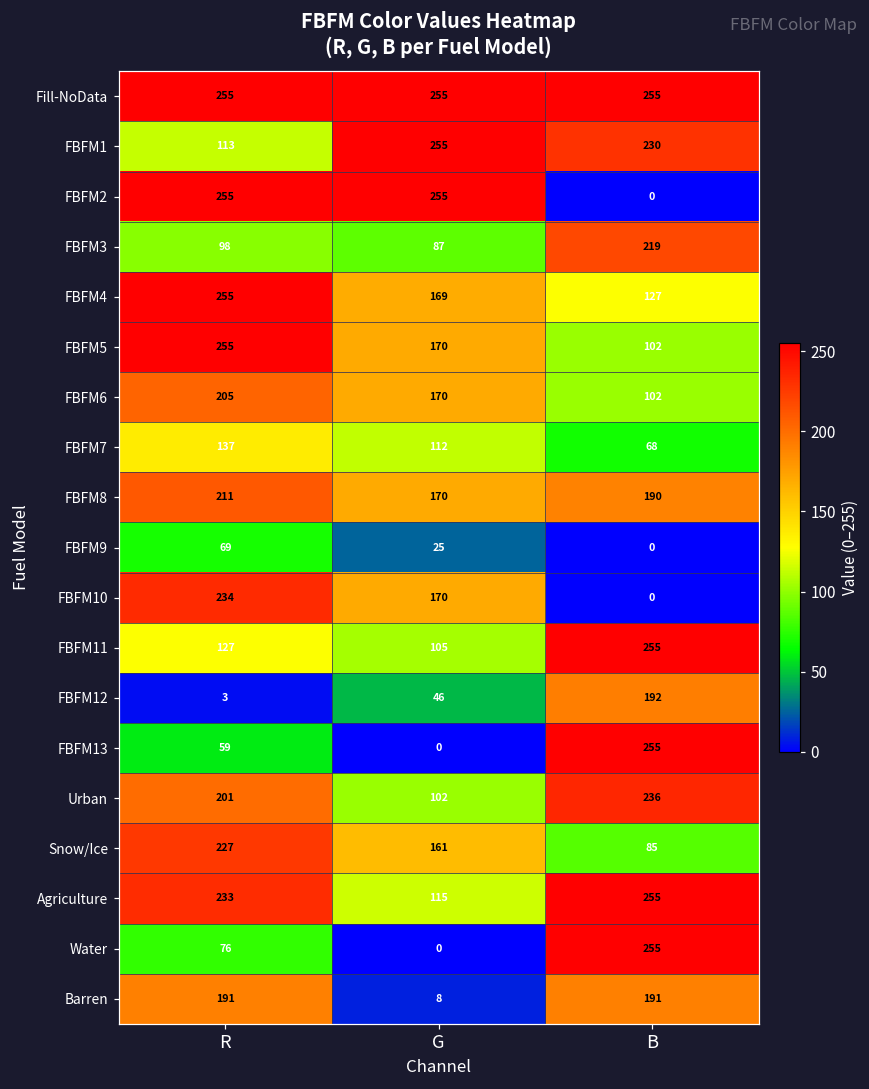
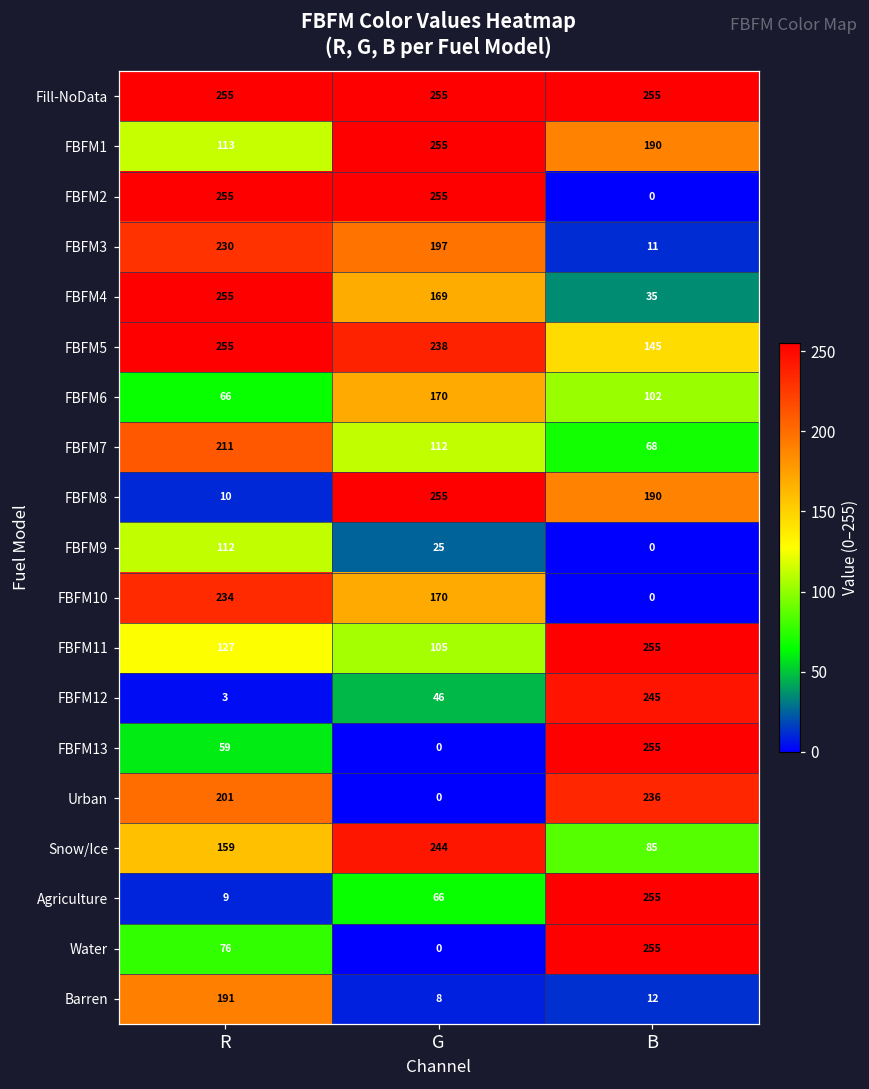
FBFM1, B: 230 -> 190
FBFM3, R: 98 -> 230
FBFM3, G: 87 -> 197
FBFM3, B: 219 -> 11
FBFM4, B: 127 -> 35
FBFM5, G: 170 -> 238
FBFM5, B: 102 -> 145
FBFM6, R: 205 -> 66
FBFM7, R: 137 -> 211
FBFM8, R: 211 -> 10
FBFM8, G: 170 -> 255
FBFM9, R: 69 -> 112
FBFM12, B: 192 -> 245
Urban, G: 102 -> 0
Snow/Ice, R: 227 -> 159
Snow/Ice, G: 161 -> 244
Agriculture, R: 233 -> 9
Agriculture, G: 115 -> 66
Barren, B: 191 -> 12
